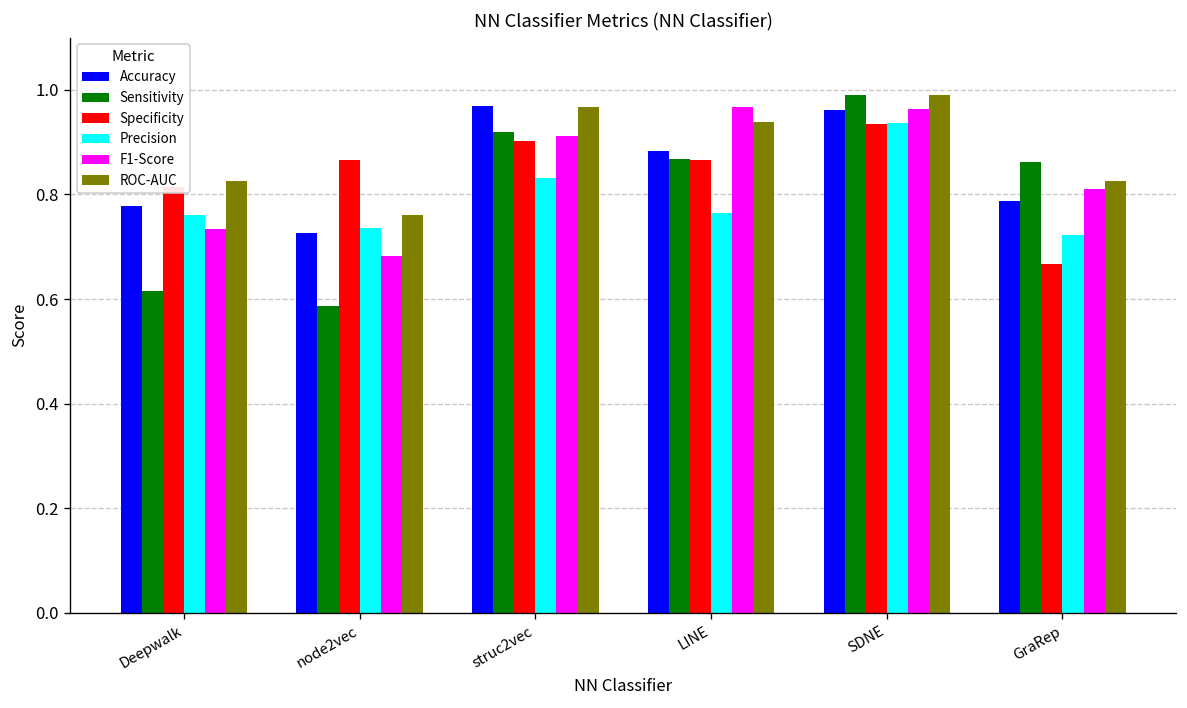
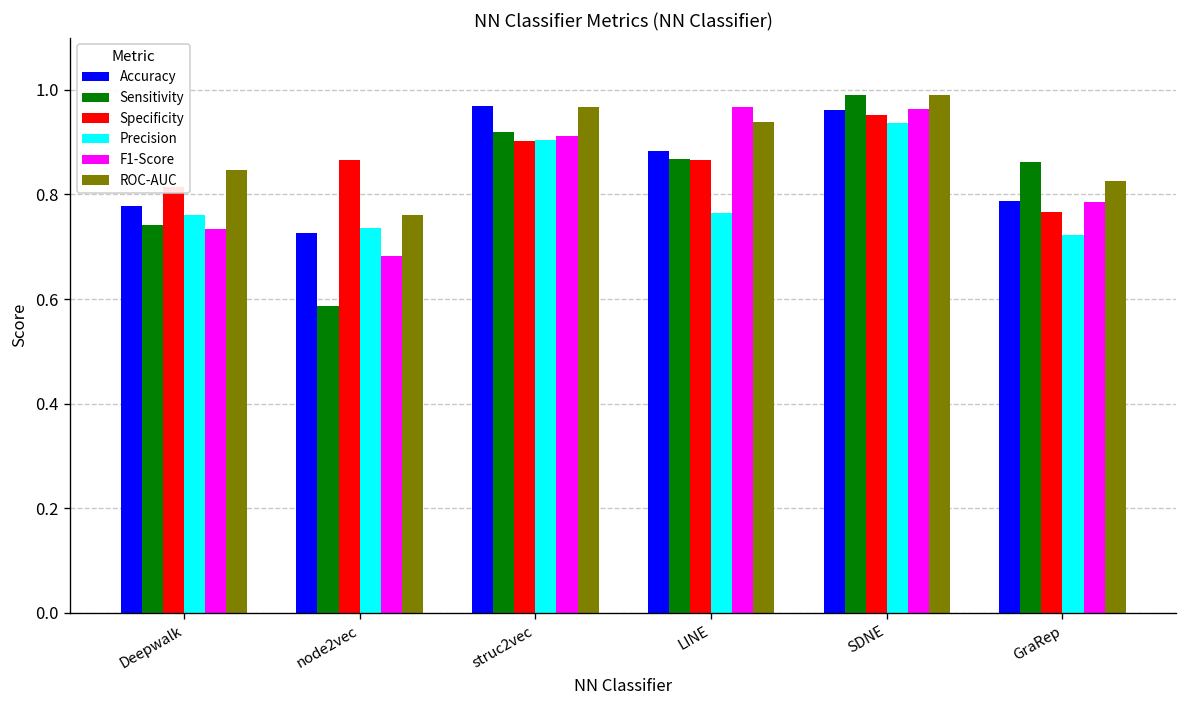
Sensitivity, Deepwalk: 0.62 -> 0.74
ROC-AUC, Deepwalk: 0.83 -> 0.85
Precision, struc2vec: 0.83 -> 0.90
Specificity, SDNE: 0.93 -> 0.95
Specificity, GraRep: 0.67 -> 0.77
F1-Score, GraRep: 0.81 -> 0.79
